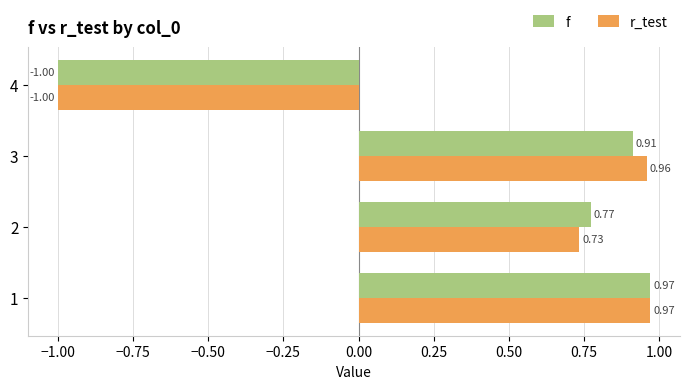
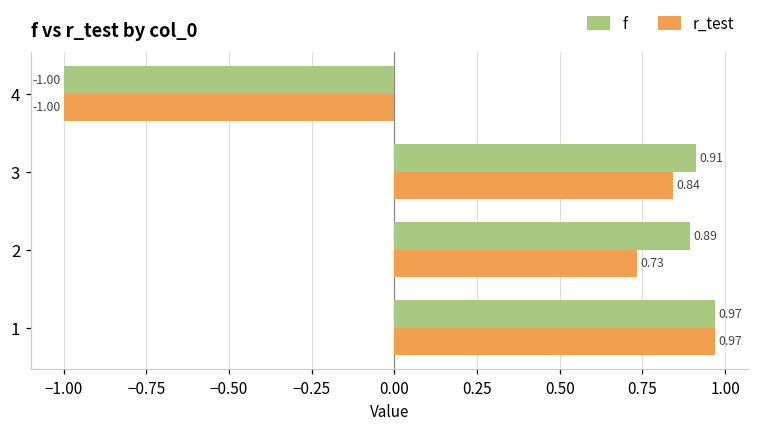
r_test, 3: 0.96 -> 0.84
f, 2: 0.77 -> 0.89
